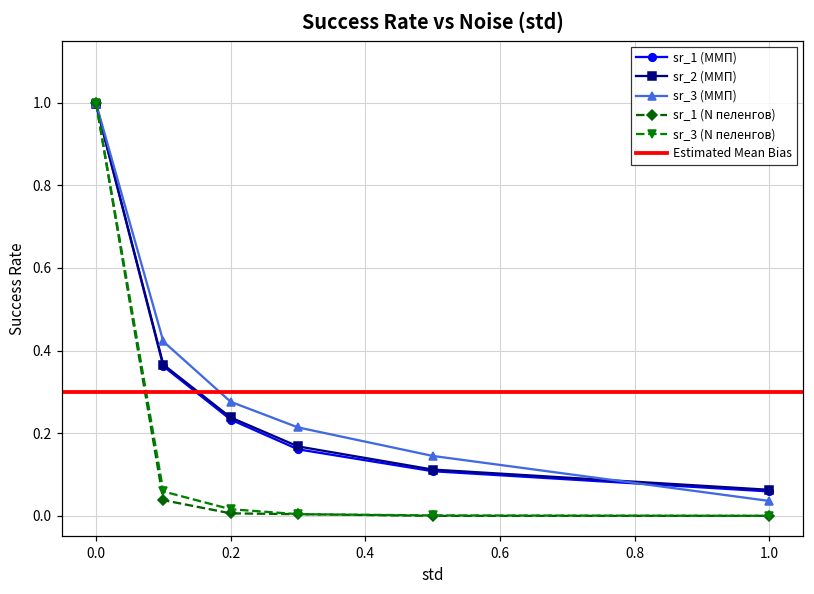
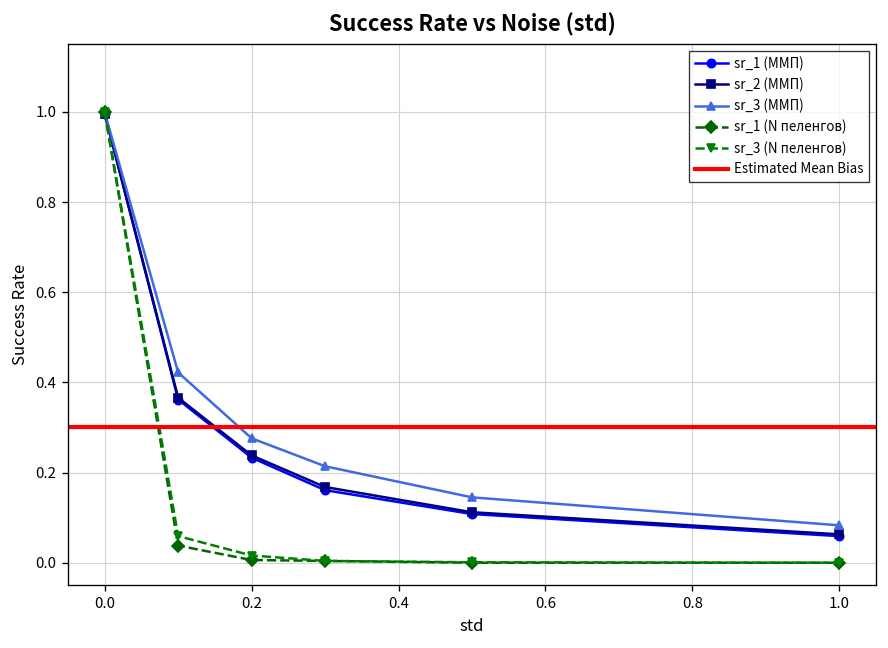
sr_3 (ММП), 1.0: 0.04 -> 0.08
